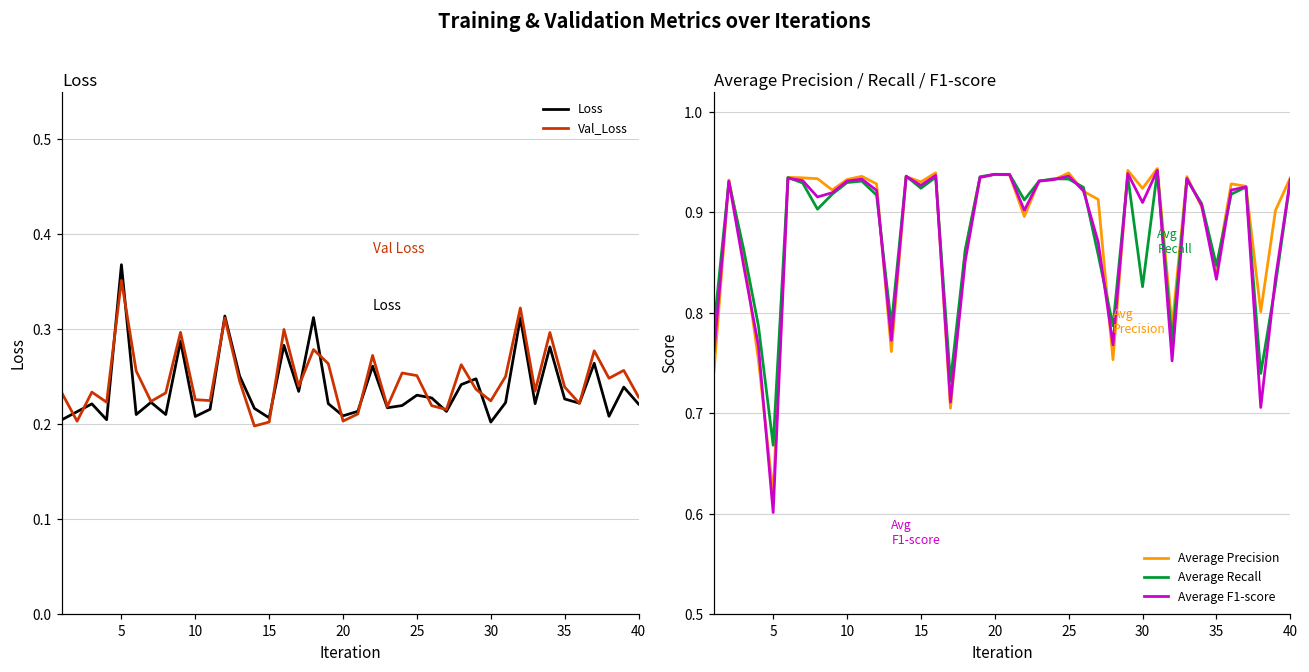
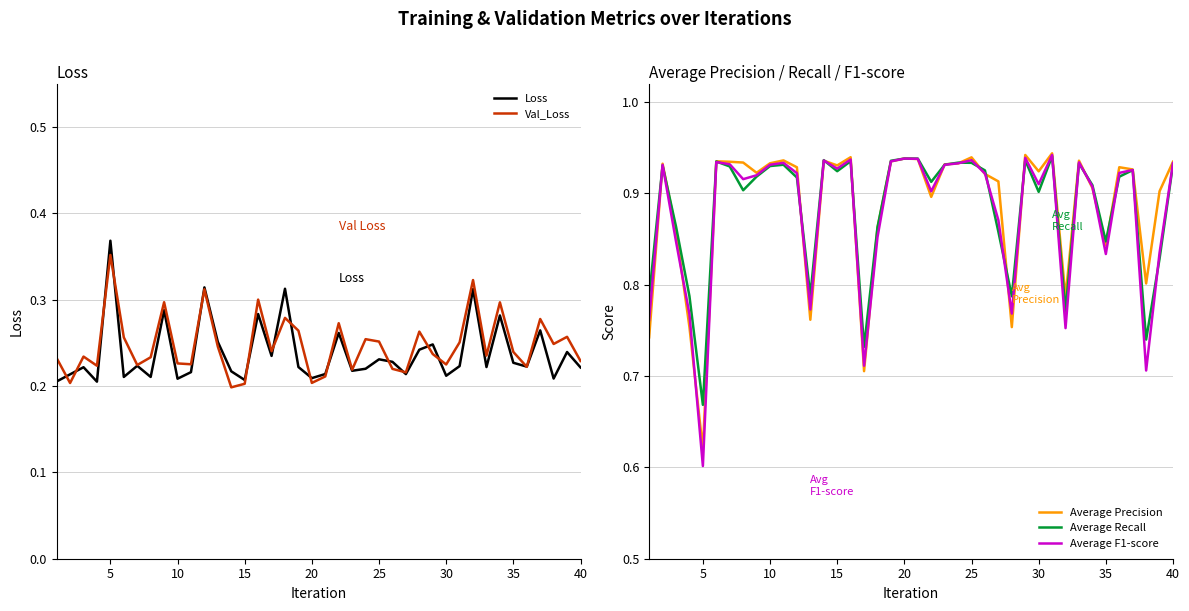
Loss, Loss, 30: 0.20 -> 0.21
Average Precision / Recall / F1-score, Average Recall, 30: 0.83 -> 0.90
